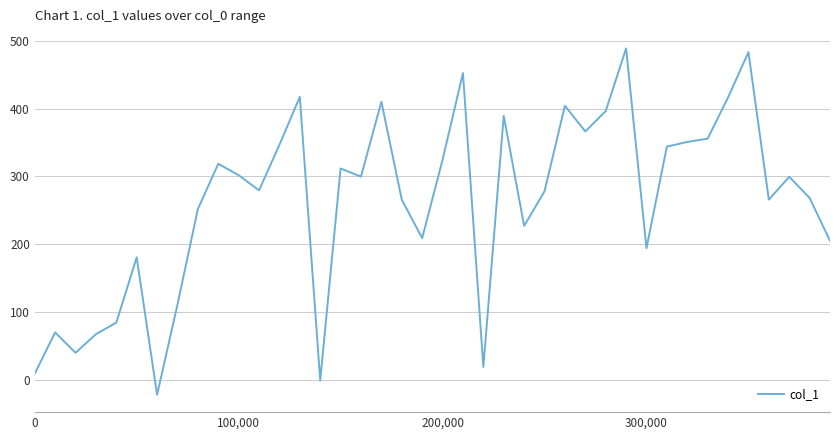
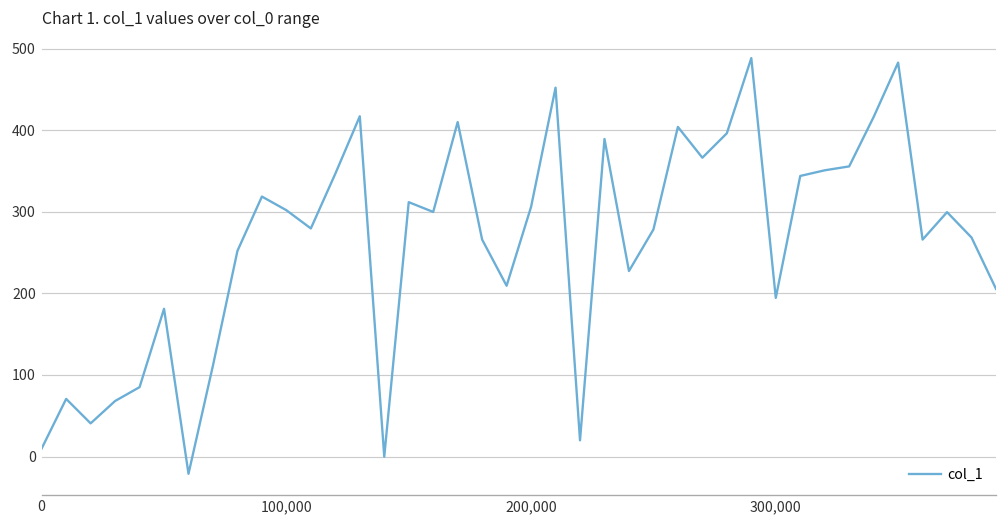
200,000: 320 -> 310
